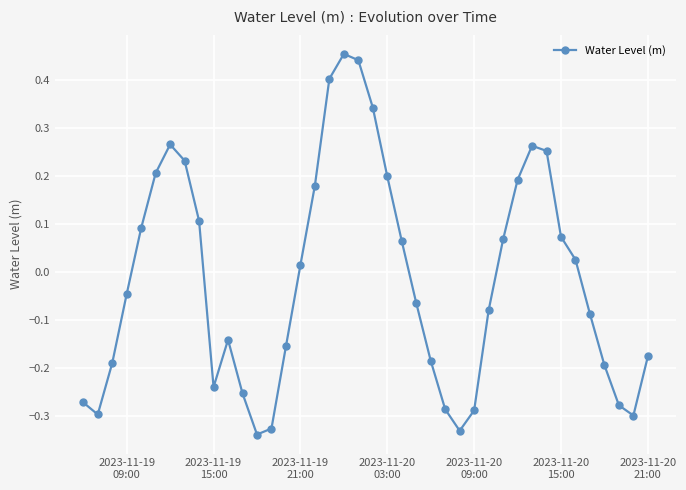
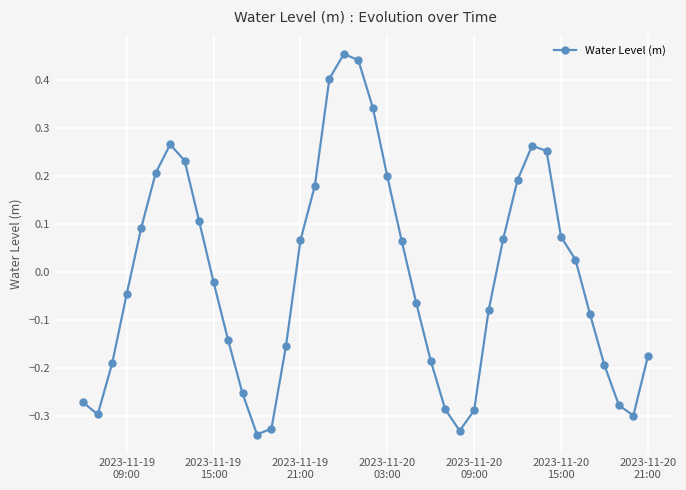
2023-11-19 15:00: -0.24 -> -0.02
2023-11-19 21:00: 0.01 -> 0.07
